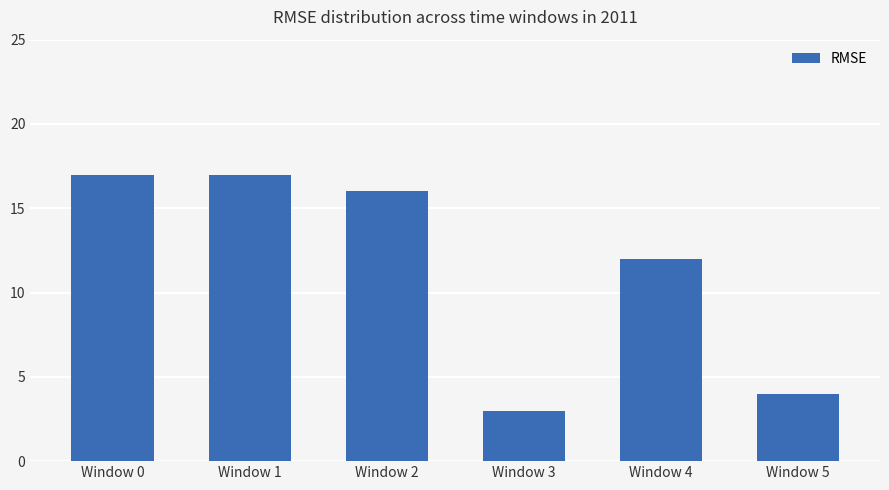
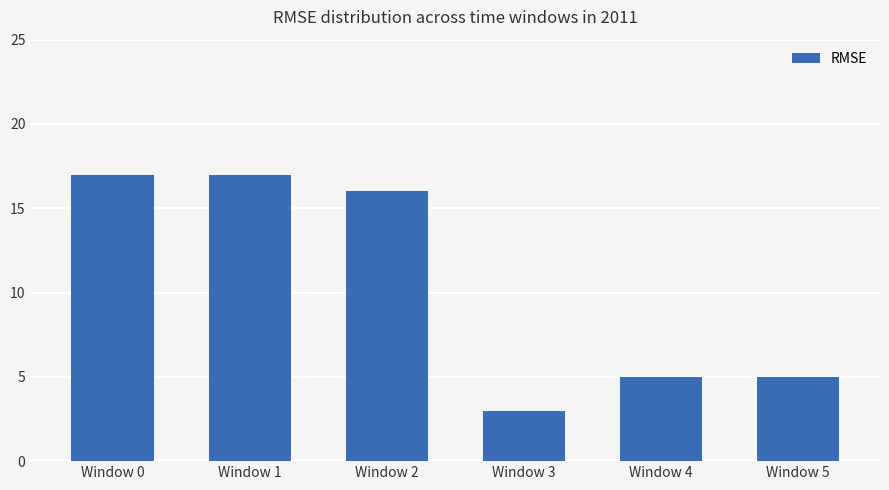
Window 4: 12 -> 5
Window 5: 4 -> 5
